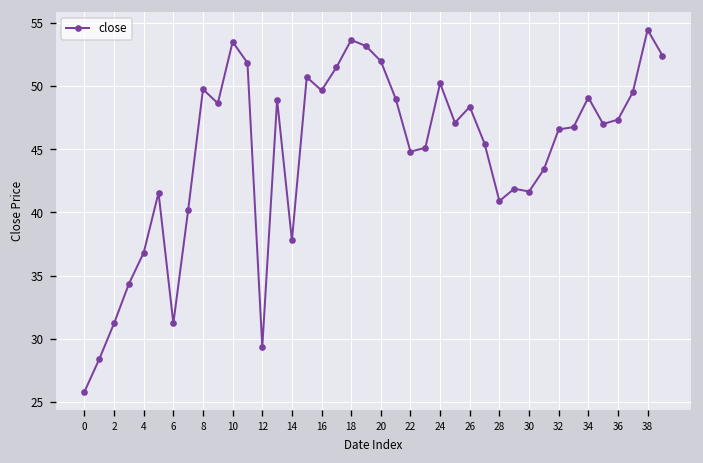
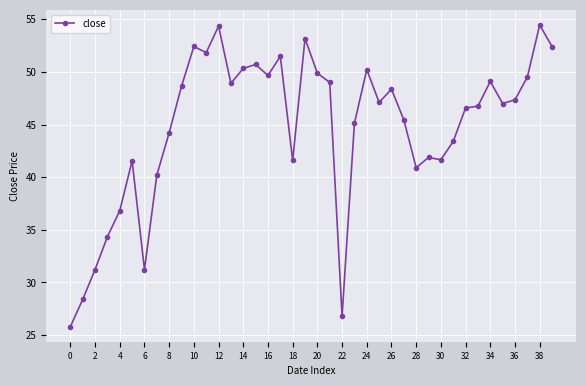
8: 49.8 -> 44.2
10: 53.5 -> 52.4
12: 29.3 -> 54.4
14: 37.8 -> 50.3
18: 53.7 -> 41.6
20: 52.0 -> 49.9
22: 44.8 -> 26.8
